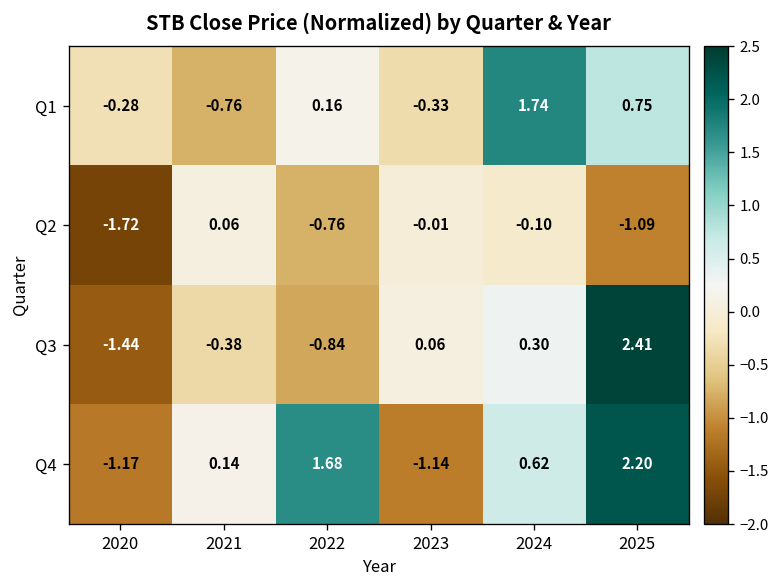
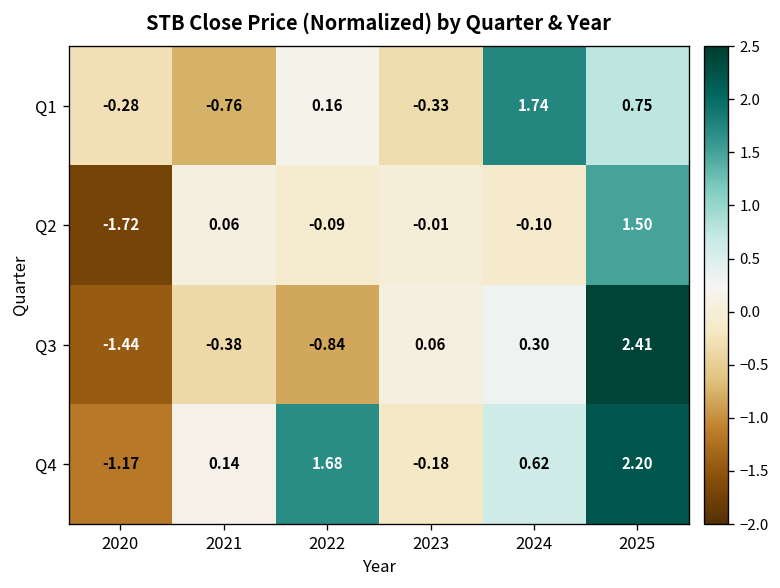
Q2, 2022: -0.76 -> -0.09
Q2, 2025: -1.09 -> 1.50
Q4, 2023: -1.14 -> -0.18
